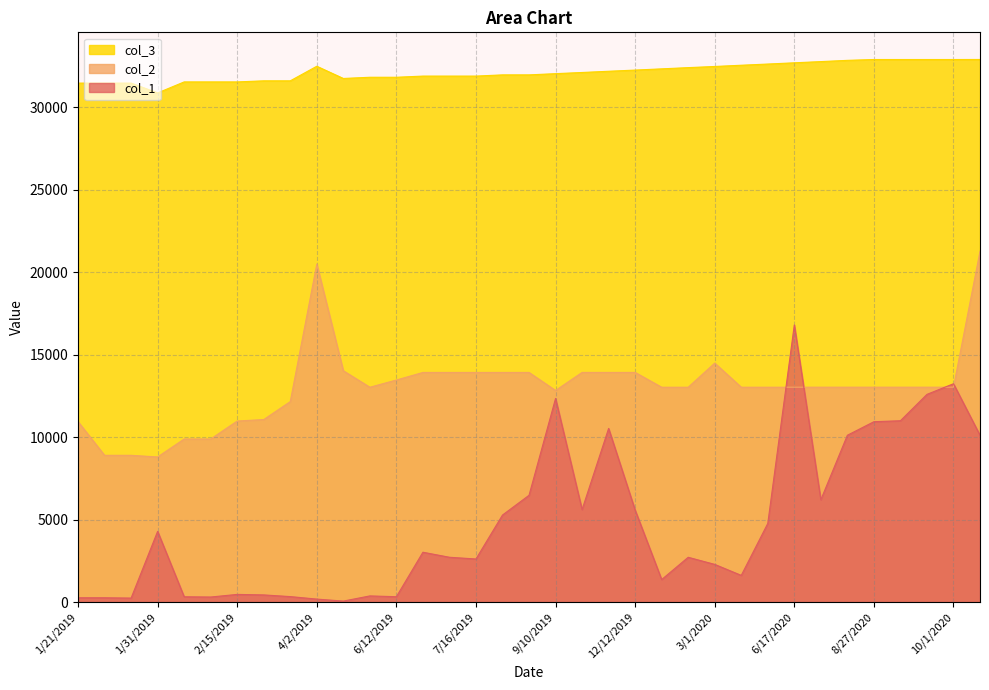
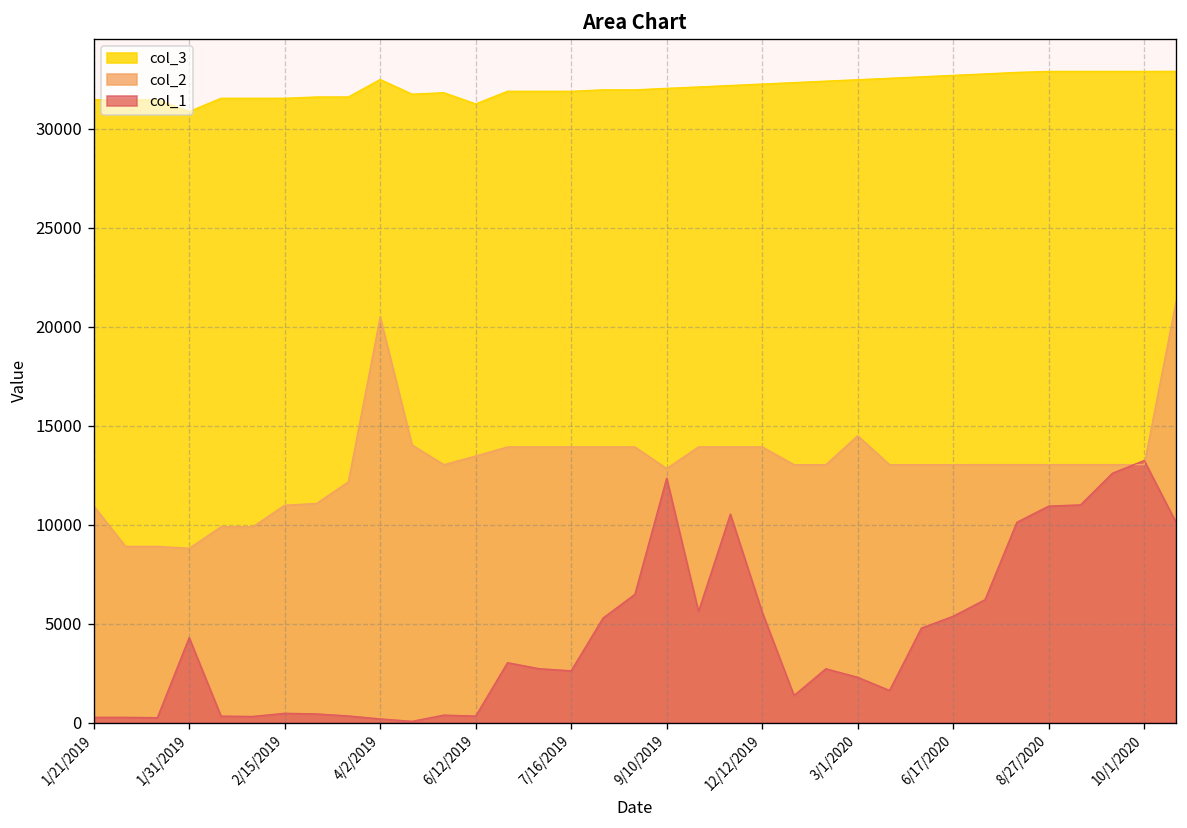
col_3, 6/12/2019: 31800 -> 31300
col_1, 6/17/2020: 16800 -> 5400
